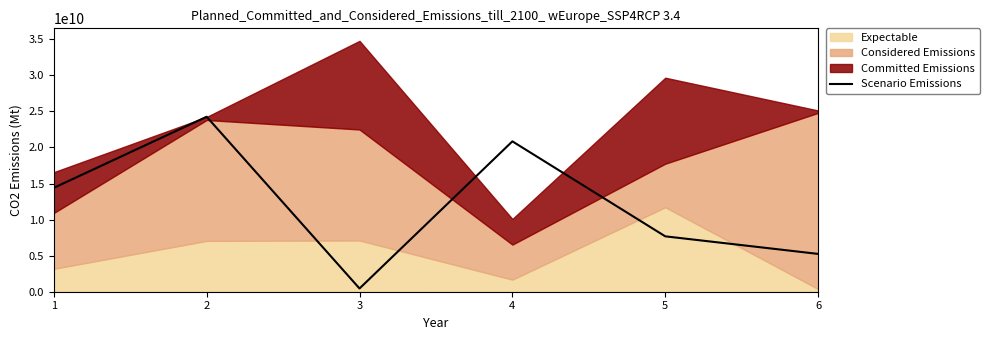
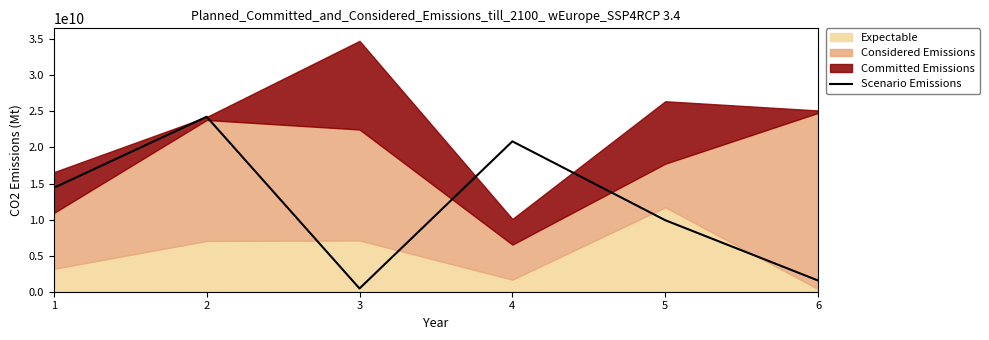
Scenario Emissions, 5: 8000000000 -> 10000000000
Committed Emissions, 5: 12000000000 -> 9000000000
Scenario Emissions, 6: 5000000000 -> 2000000000
